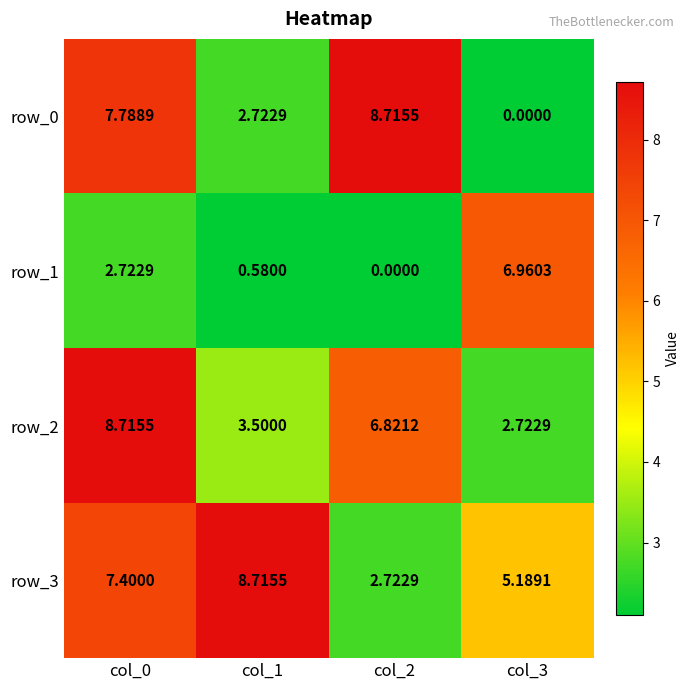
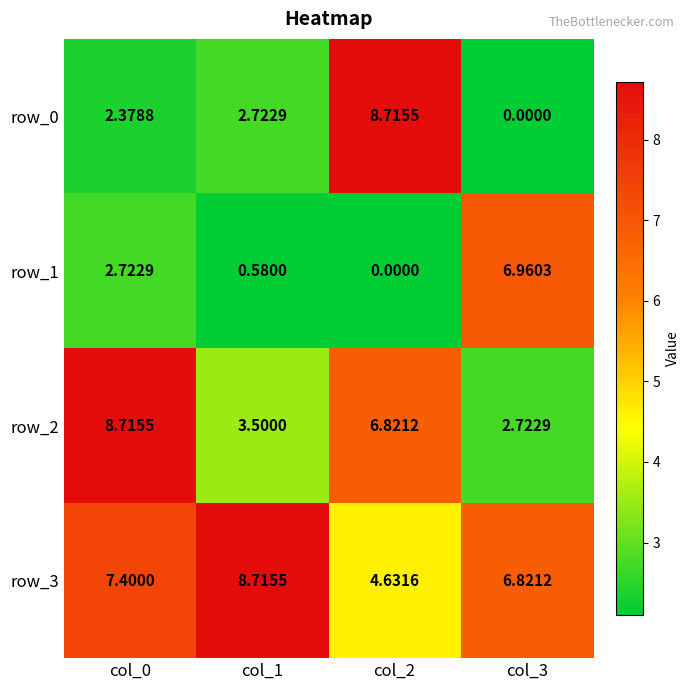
row_0, col_0: 7.7889 -> 2.3788
row_3, col_2: 2.7229 -> 4.6316
row_3, col_3: 5.1891 -> 6.8212
